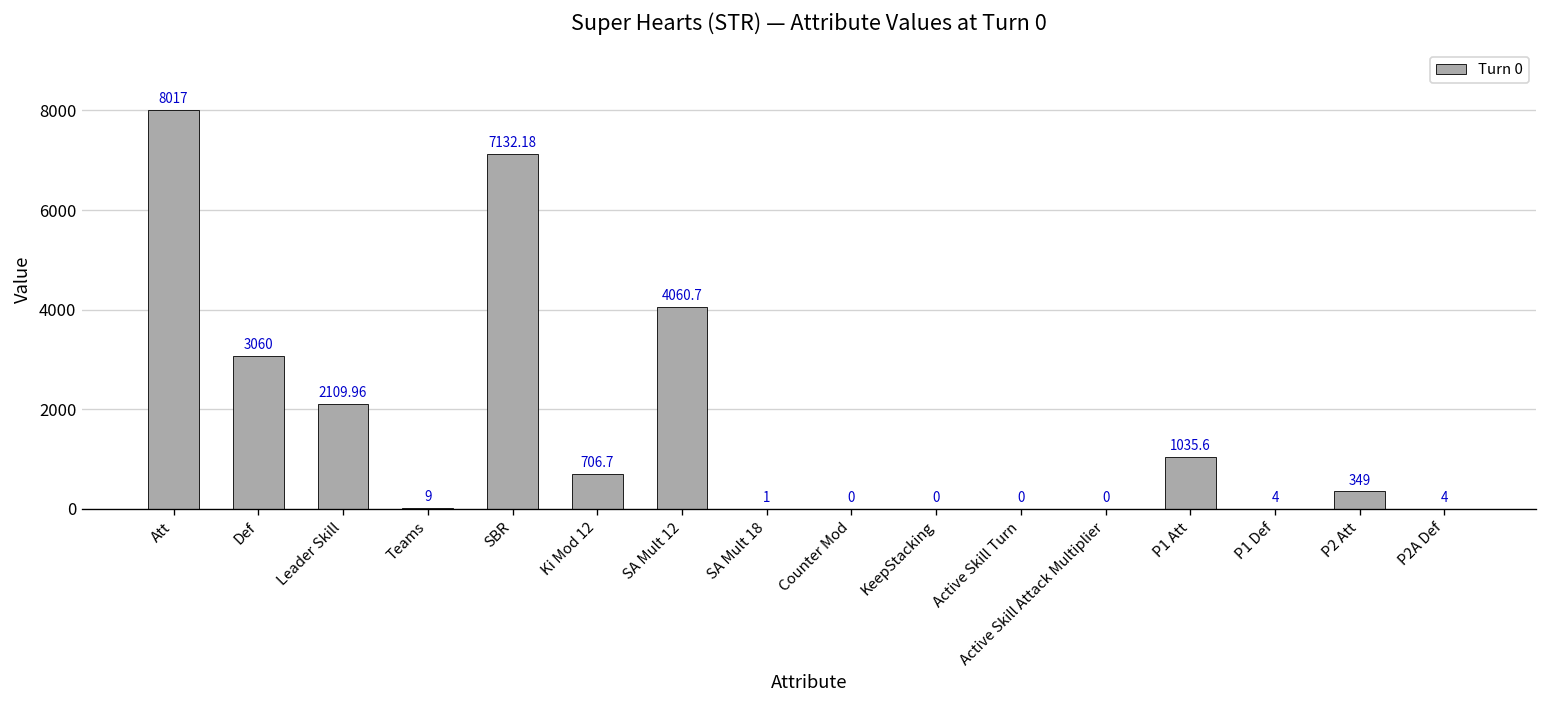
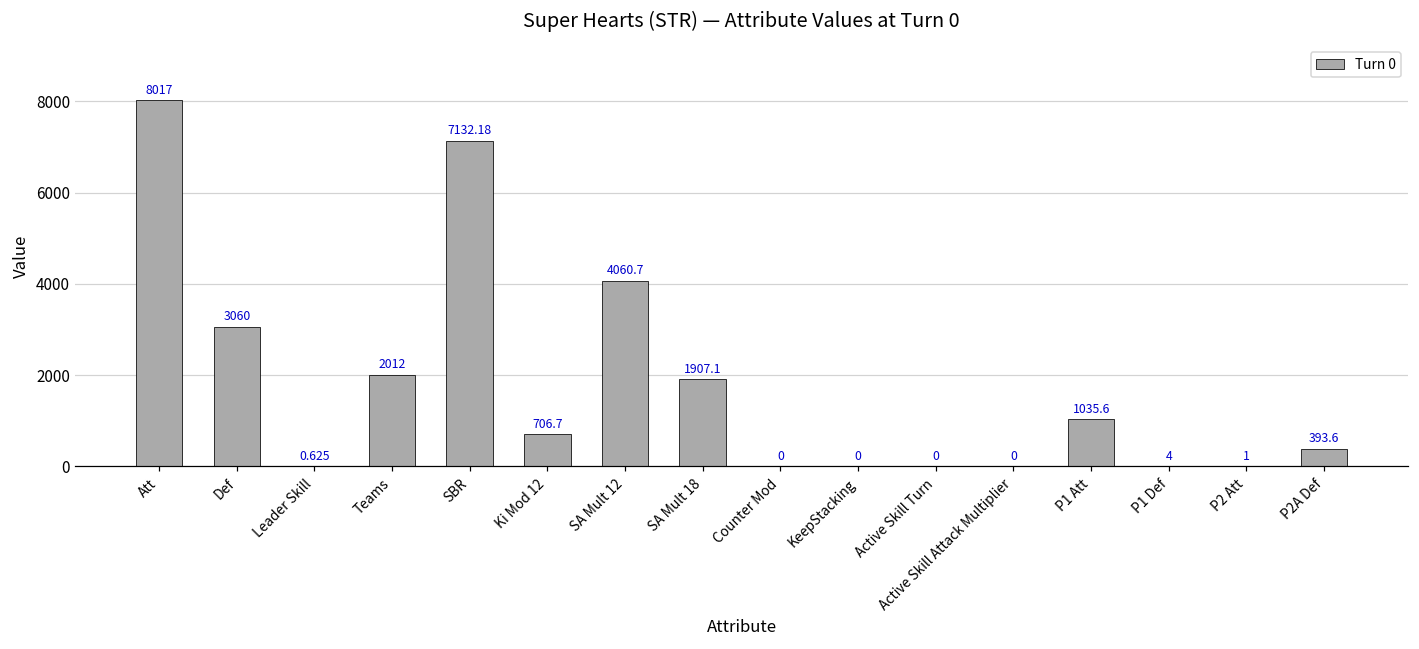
Leader Skill: 2109.96 -> 0.625
Teams: 9 -> 2012
SA Mult 18: 1 -> 1907.1
P2 Att: 349 -> 1
P2A Def: 4 -> 393.6
